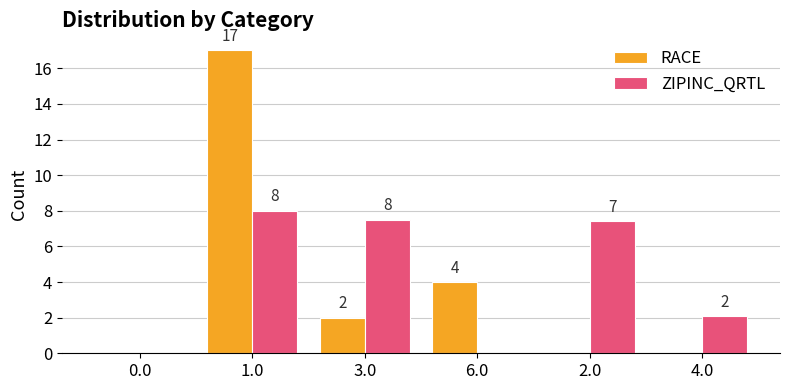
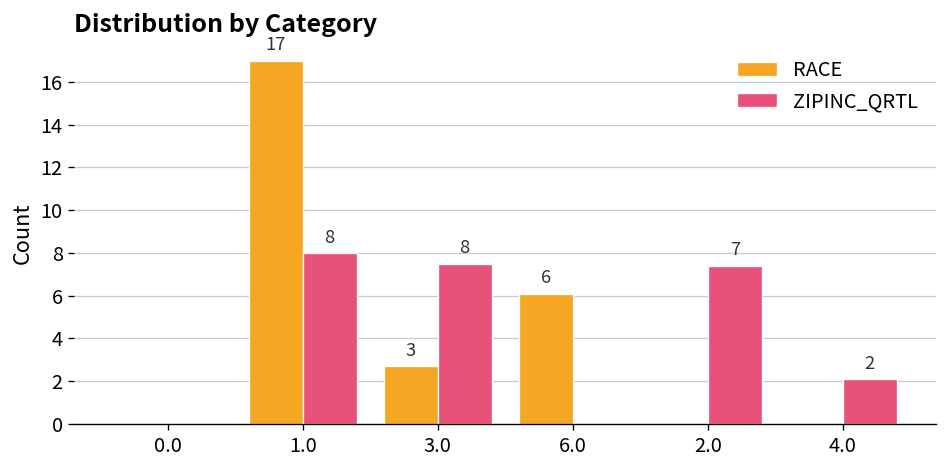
RACE, 3.0: 2 -> 3
RACE, 6.0: 4 -> 6
